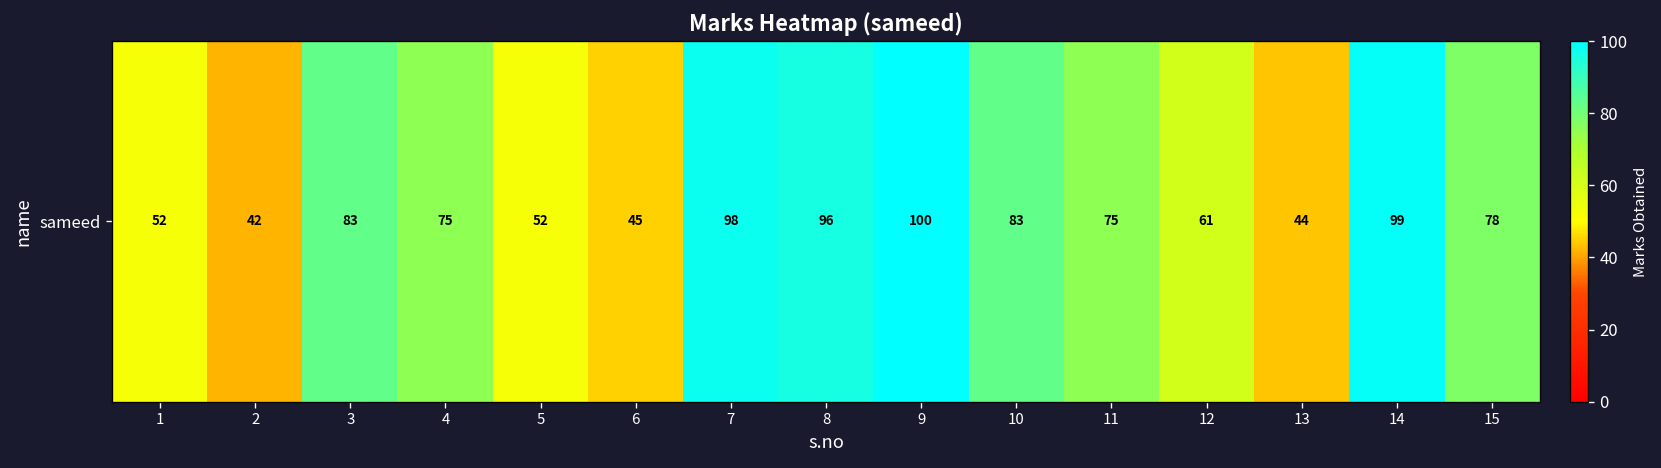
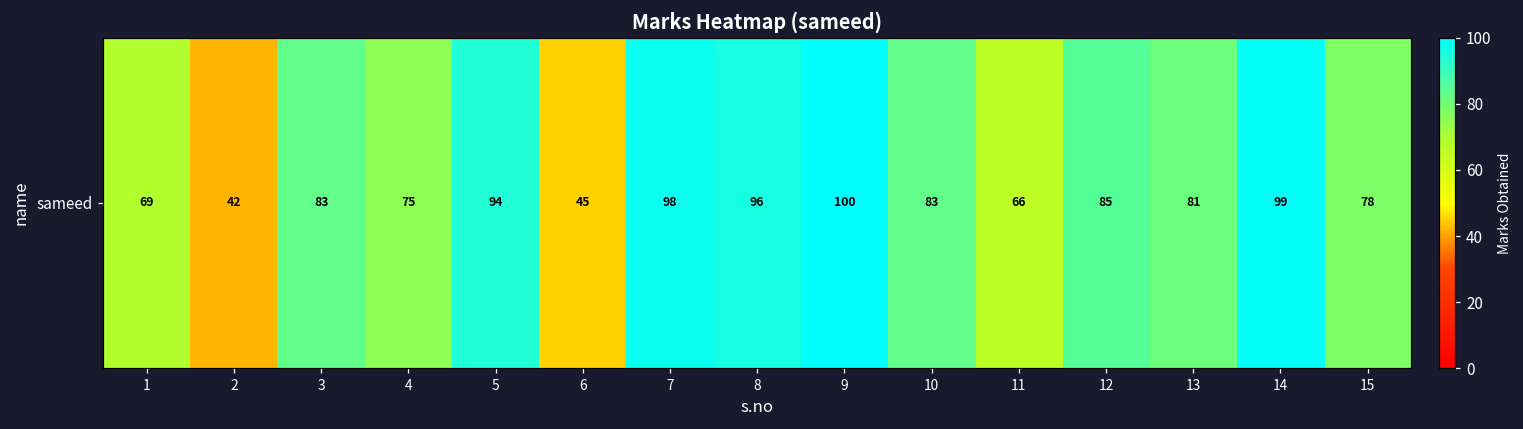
sameed, 1: 52 -> 69
sameed, 5: 52 -> 94
sameed, 11: 75 -> 66
sameed, 12: 61 -> 85
sameed, 13: 44 -> 81
